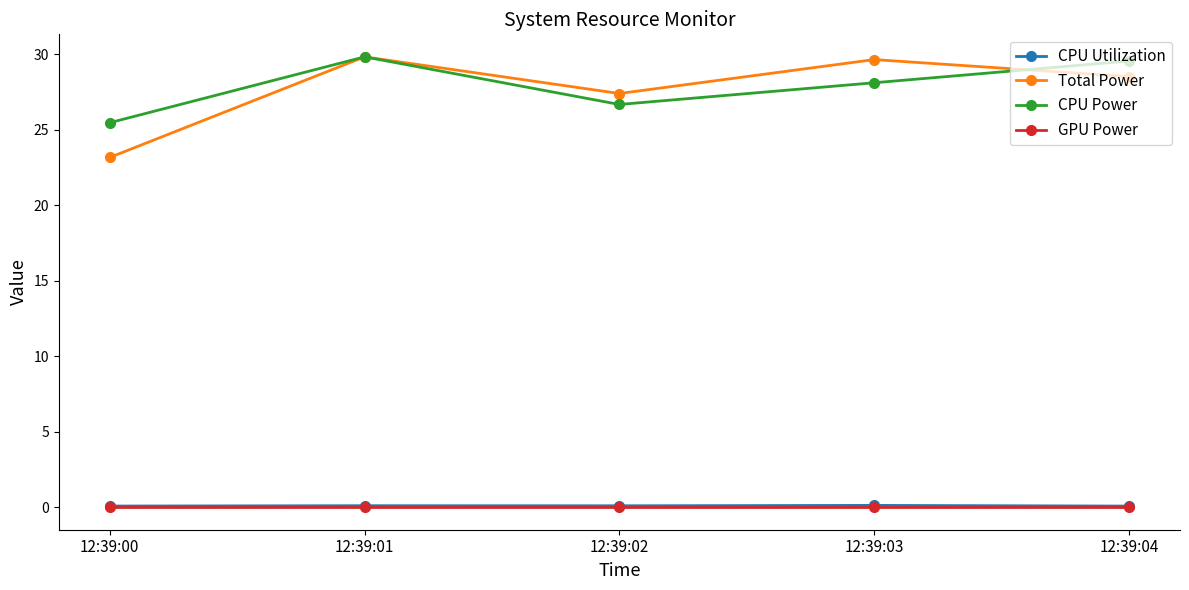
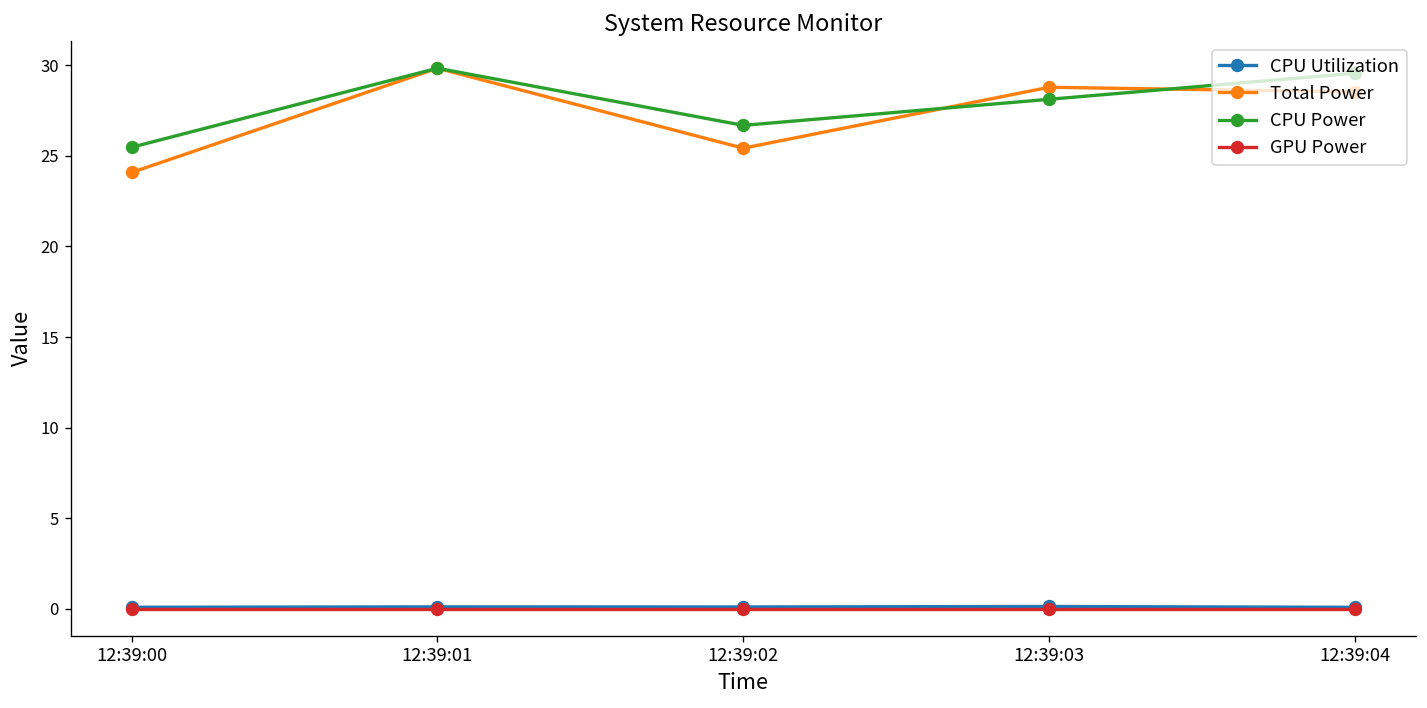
Total Power, 12:39:00: 23.2 -> 24.1
Total Power, 12:39:02: 27.4 -> 25.4
Total Power, 12:39:03: 29.7 -> 28.8
